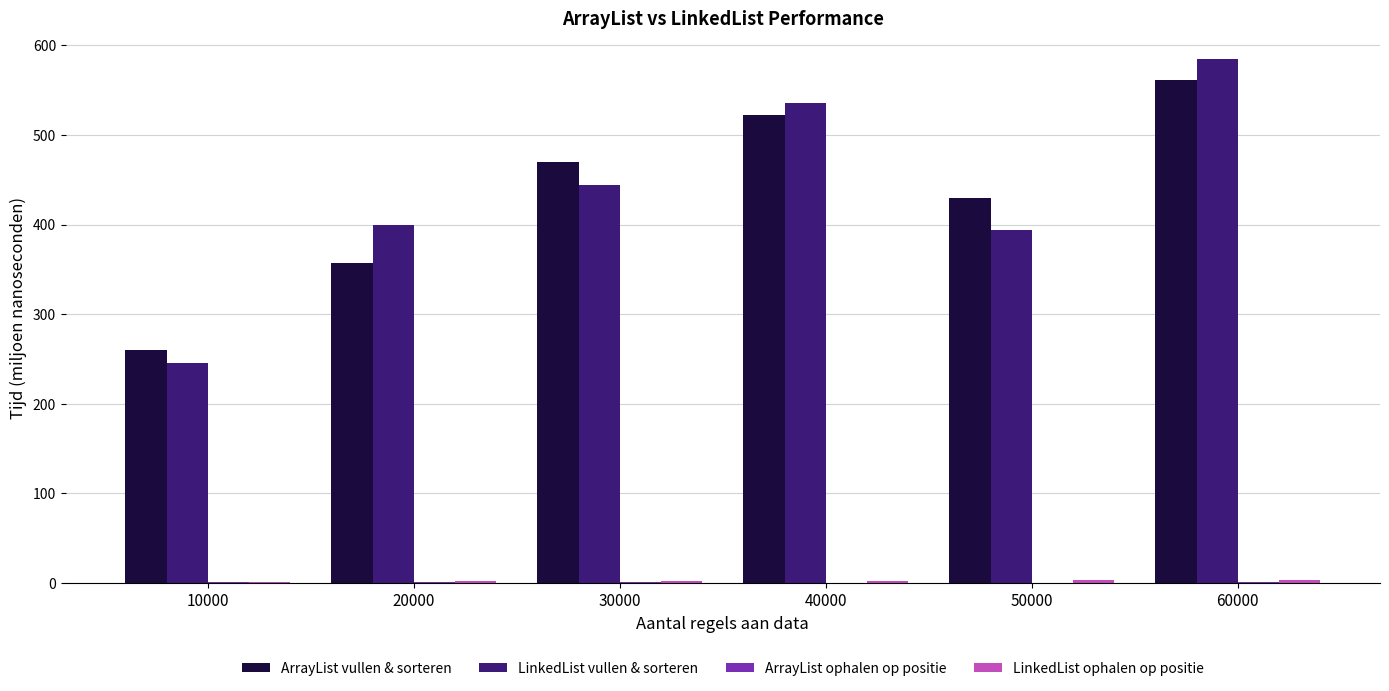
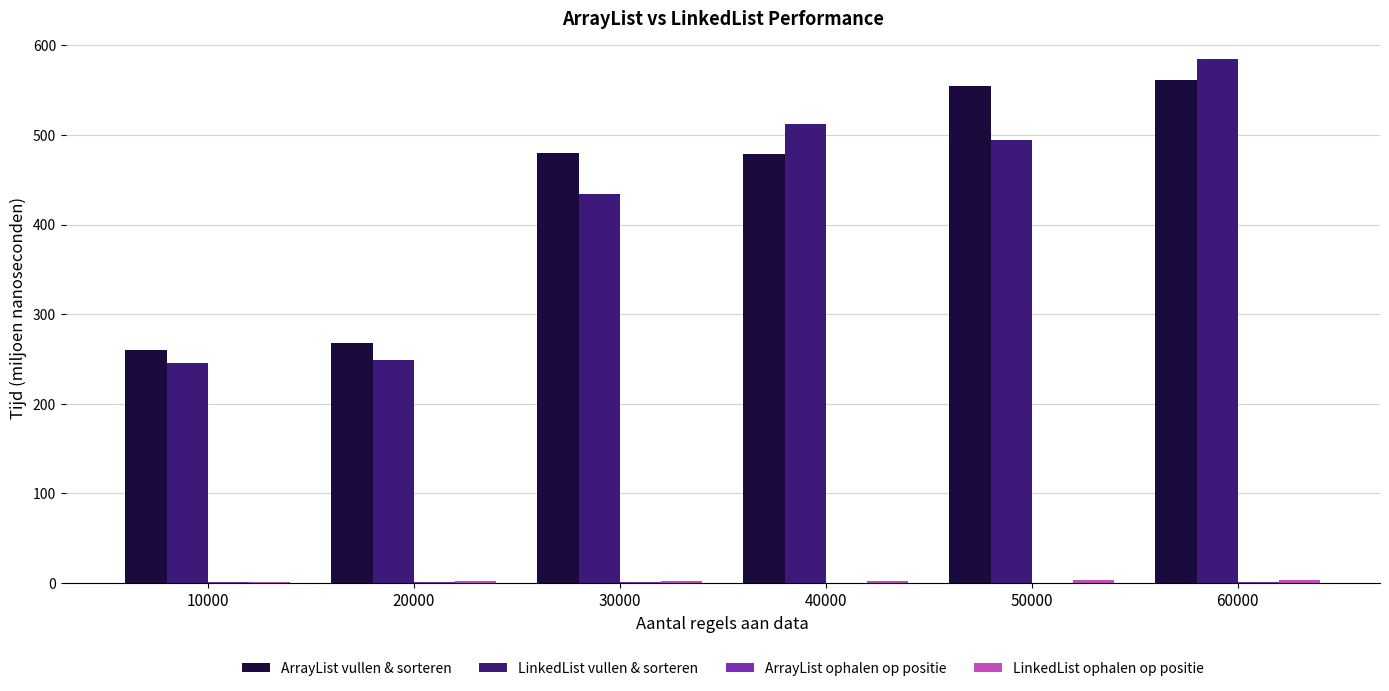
ArrayList vullen & sorteren, 20000: 360 -> 270
LinkedList vullen & sorteren, 20000: 400 -> 250
ArrayList vullen & sorteren, 30000: 470 -> 480
LinkedList vullen & sorteren, 30000: 440 -> 430
ArrayList vullen & sorteren, 40000: 520 -> 480
LinkedList vullen & sorteren, 40000: 540 -> 510
ArrayList vullen & sorteren, 50000: 430 -> 550
LinkedList vullen & sorteren, 50000: 390 -> 490
